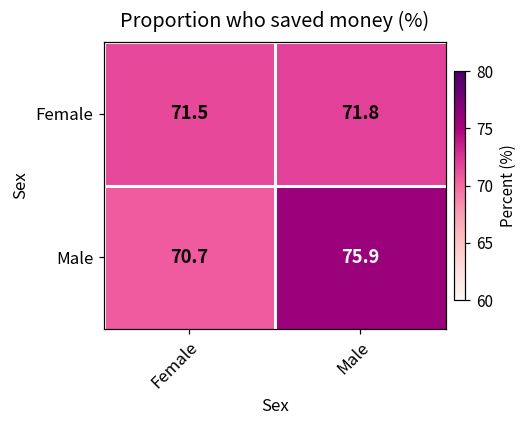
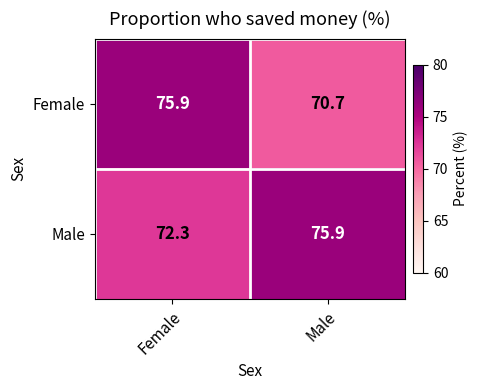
Female, Female: 71.5 -> 75.9
Female, Male: 71.8 -> 70.7
Male, Female: 70.7 -> 72.3
